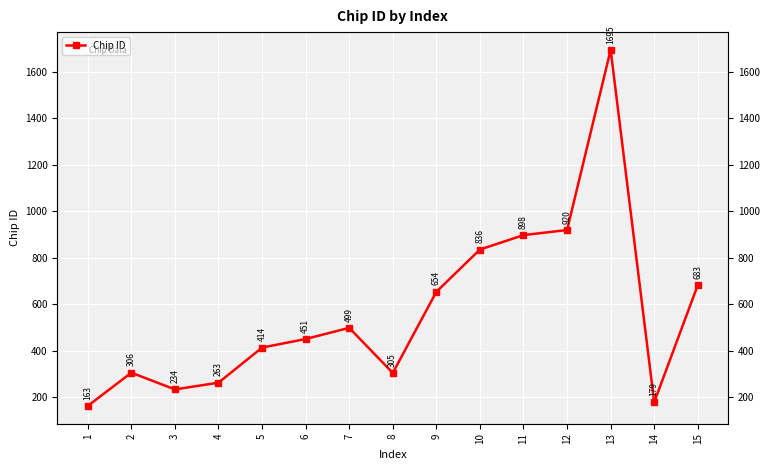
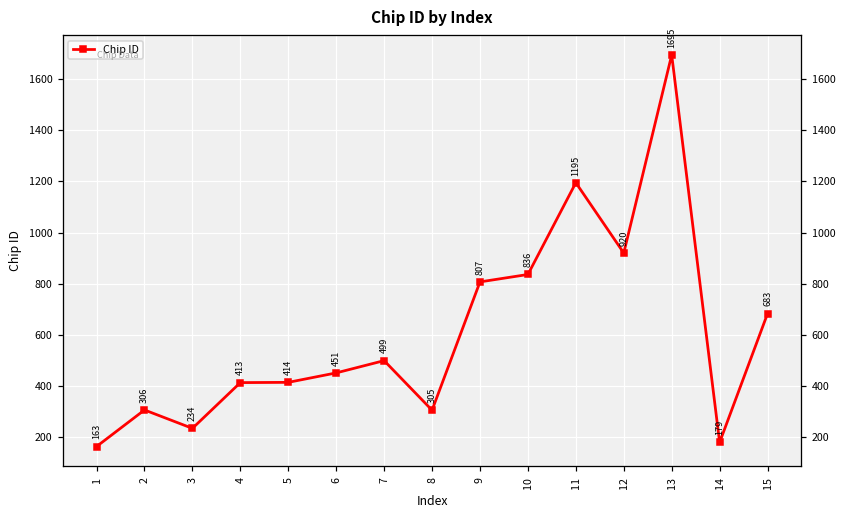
4: 263 -> 413
9: 654 -> 807
11: 898 -> 1195
